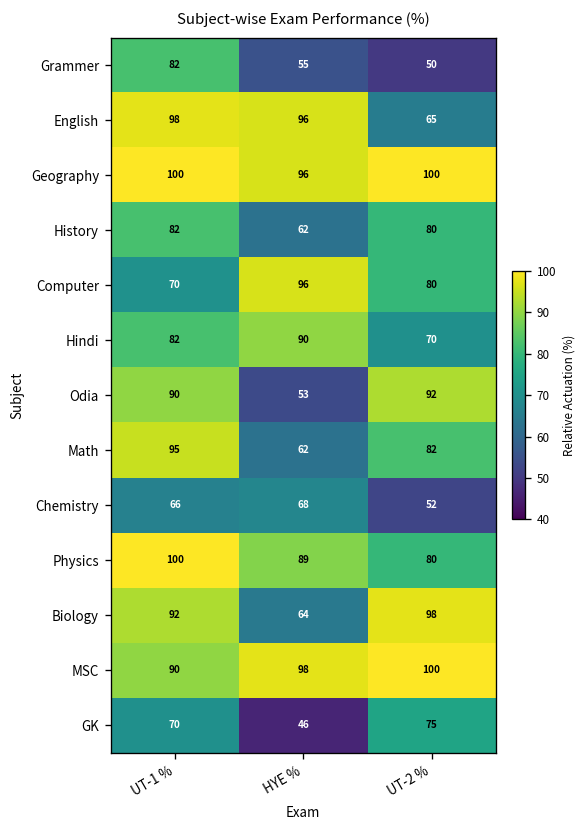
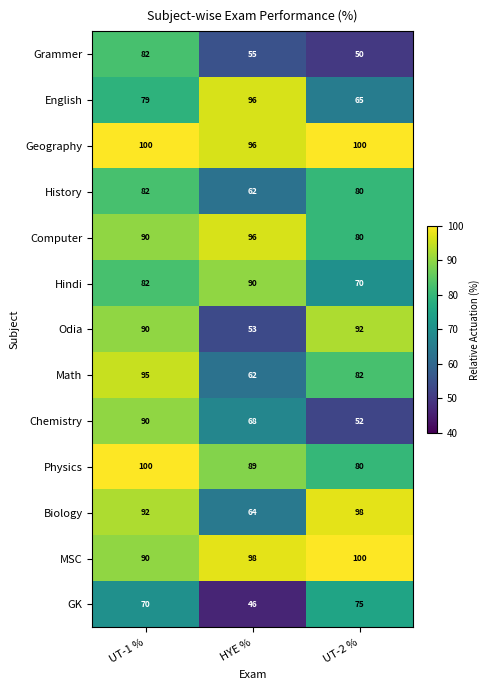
English, UT-1 %: 98 -> 79
Computer, UT-1 %: 70 -> 90
Chemistry, UT-1 %: 66 -> 90
